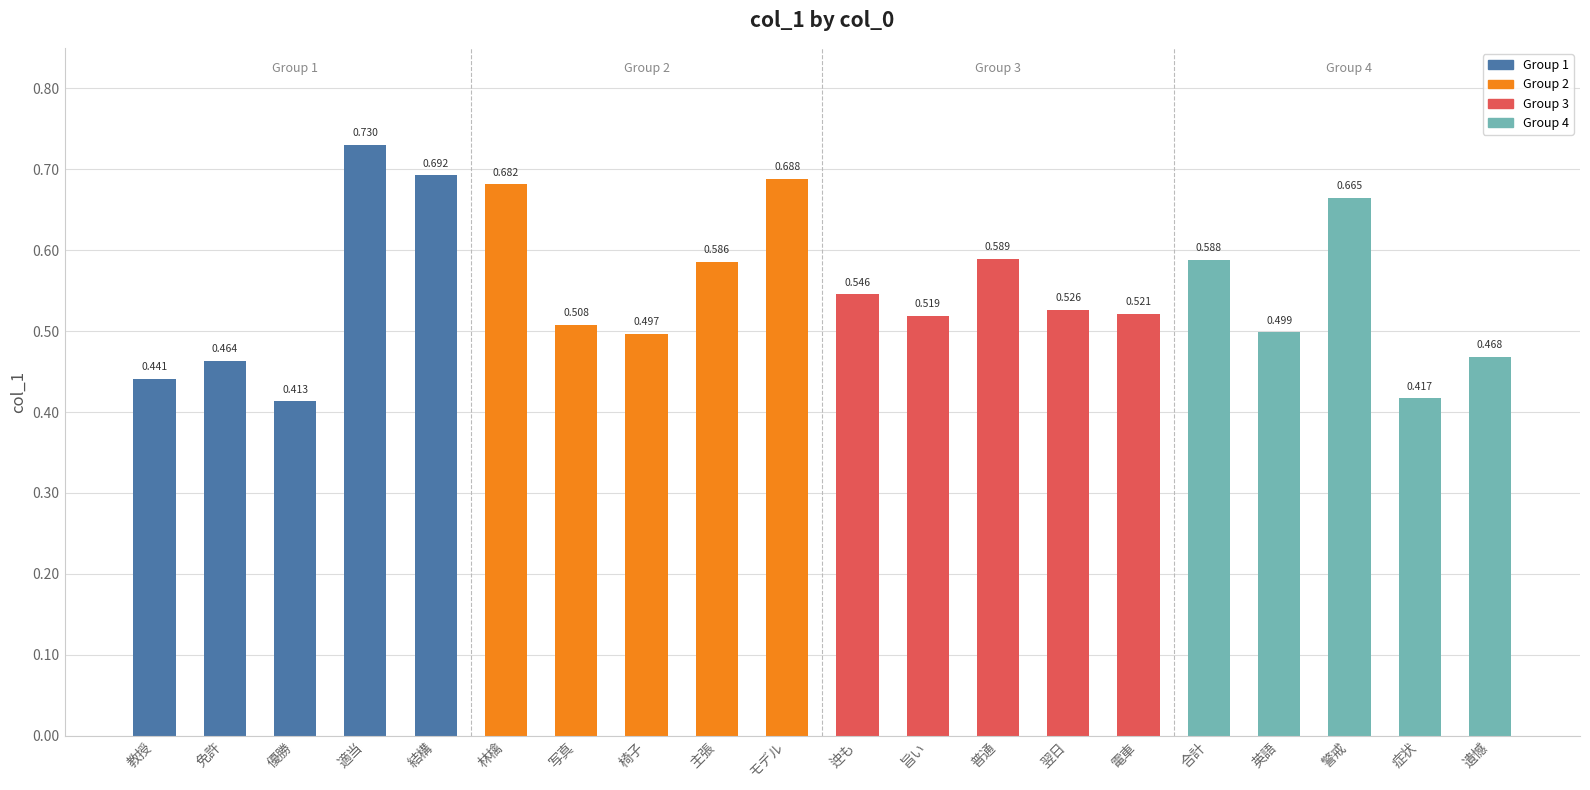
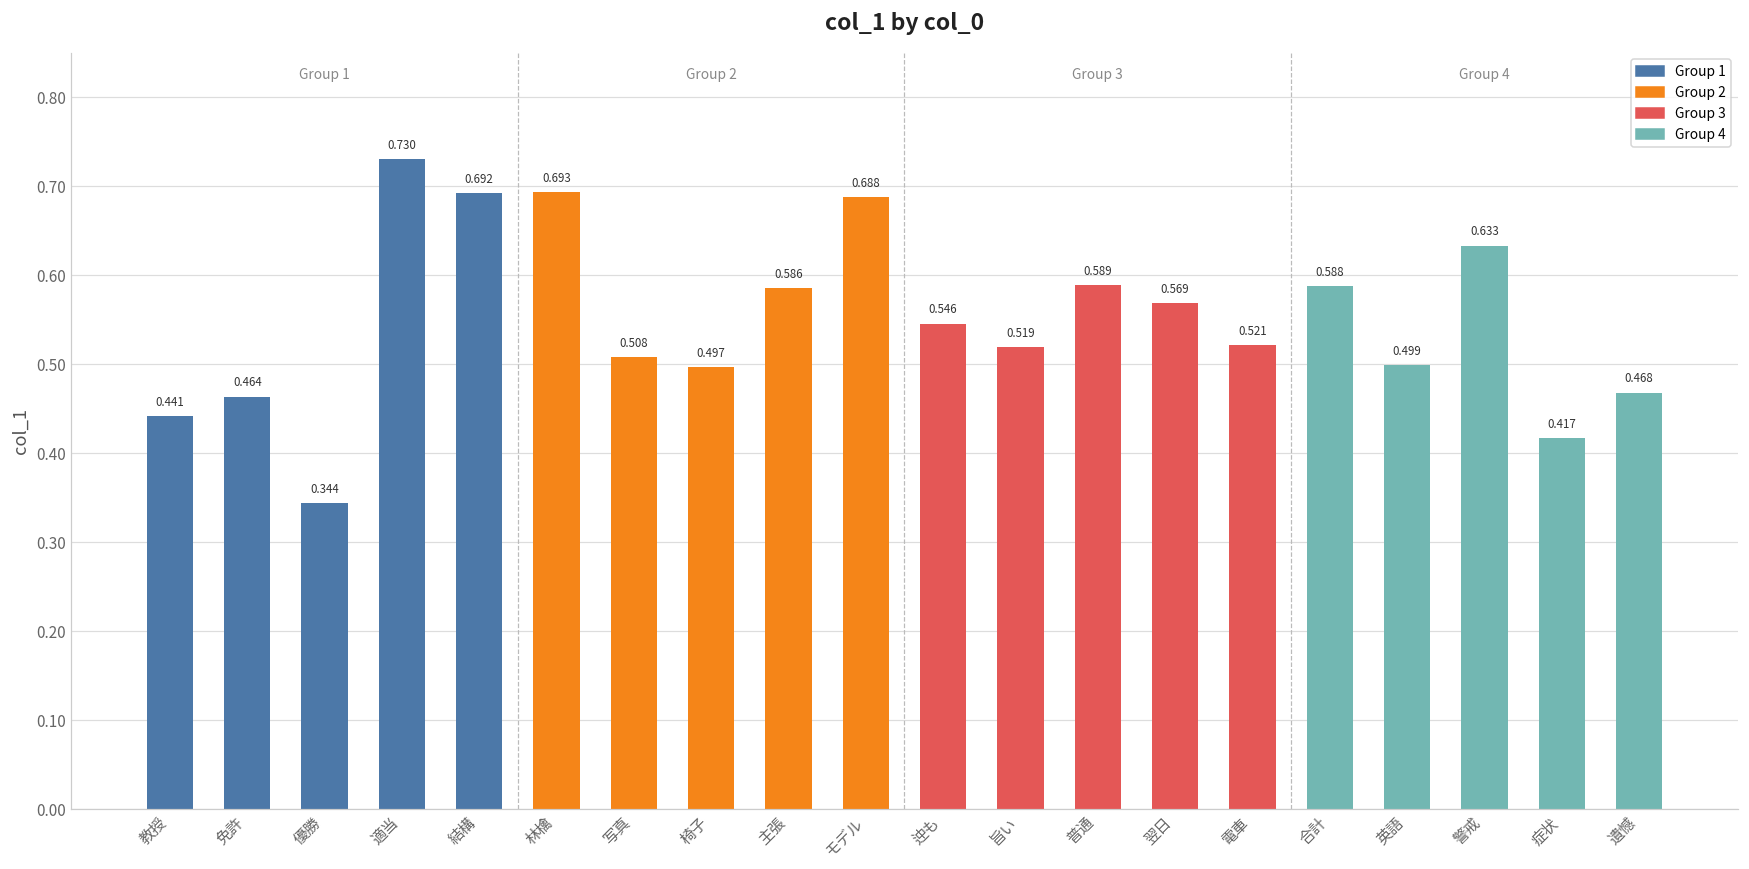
優勝: 0.413 -> 0.344
林檎: 0.682 -> 0.693
翌日: 0.526 -> 0.569
警戒: 0.665 -> 0.633
